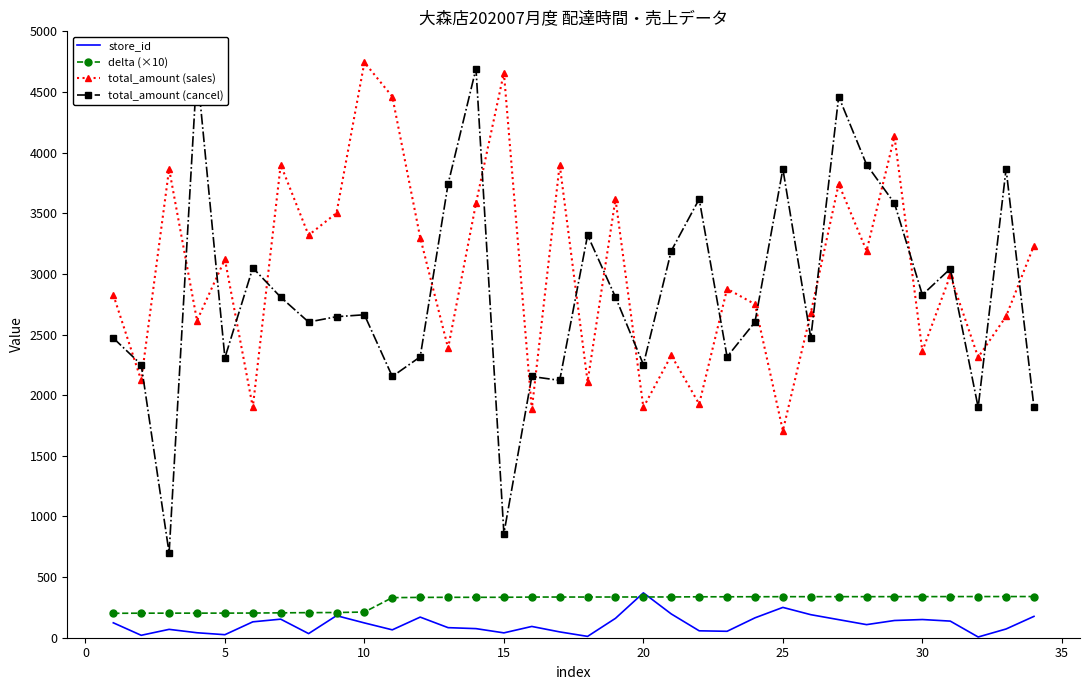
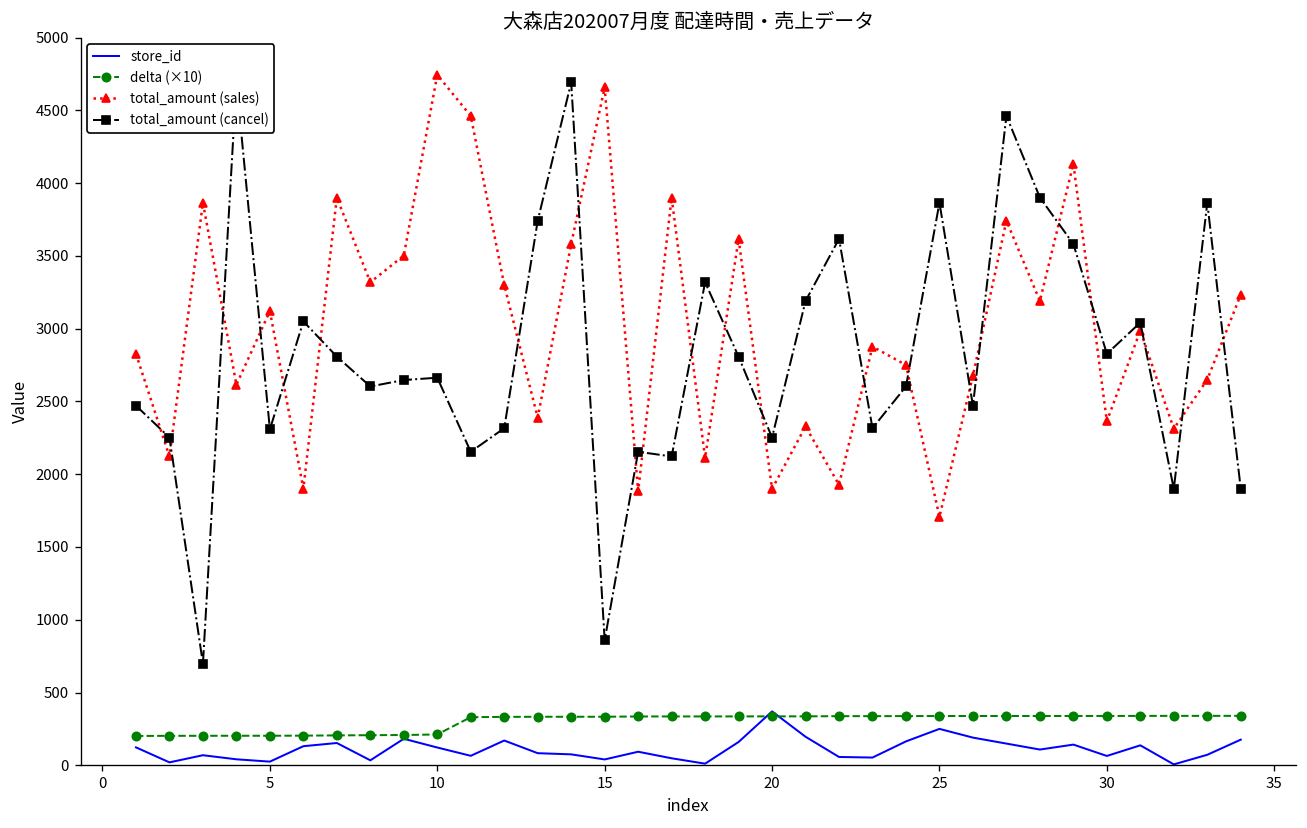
store_id, 30: 150 -> 60
